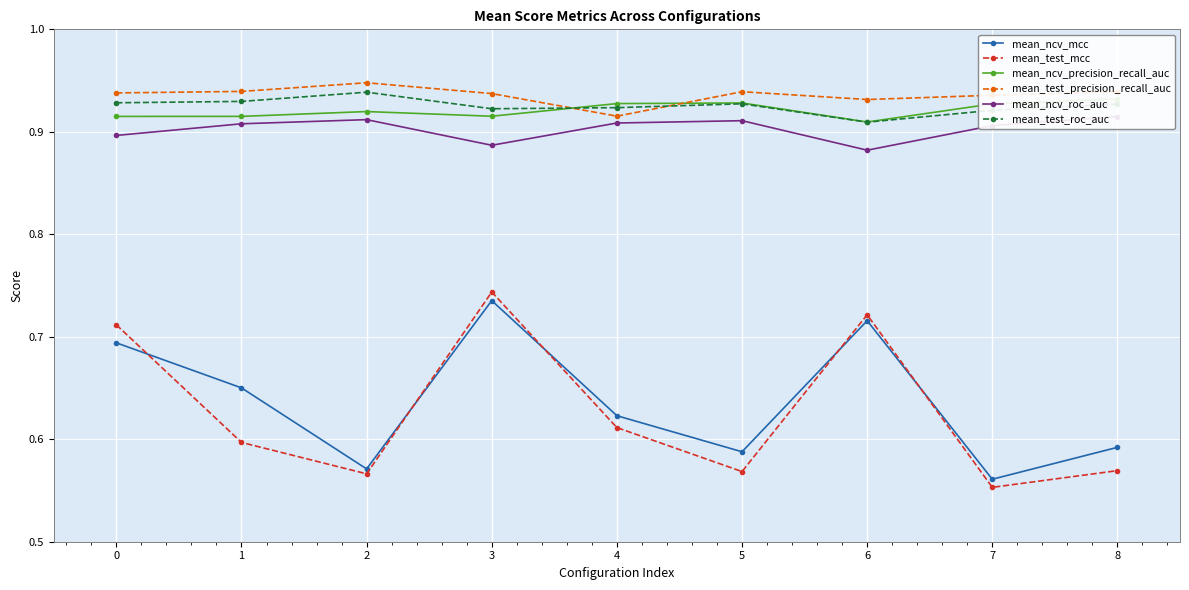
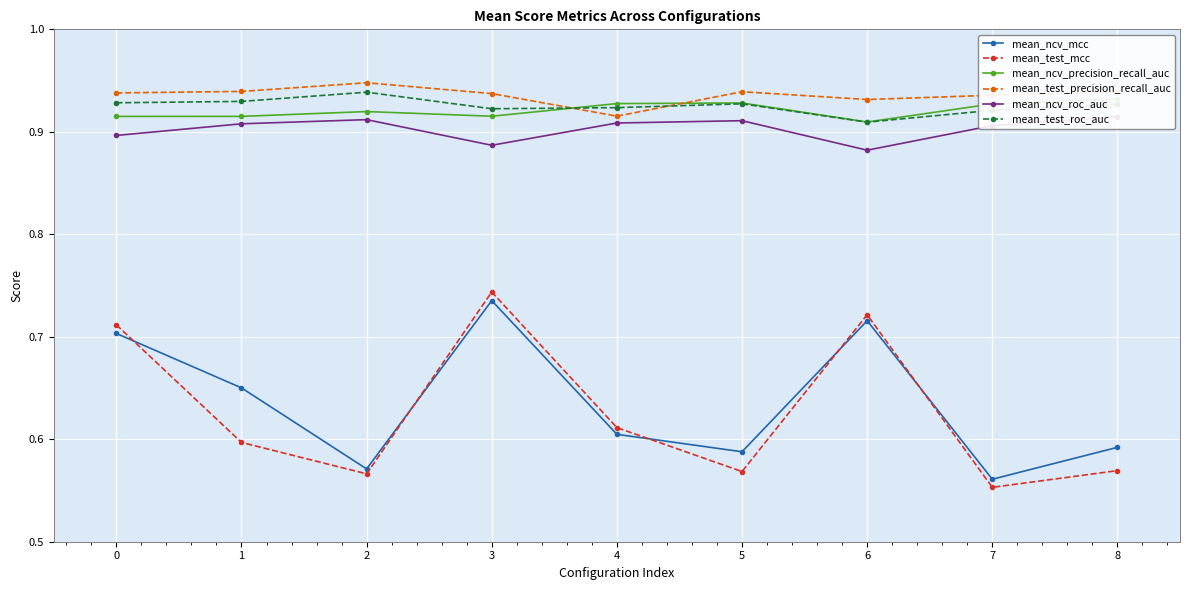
mean_ncv_mcc, 0: 0.694 -> 0.703
mean_ncv_mcc, 4: 0.623 -> 0.605
